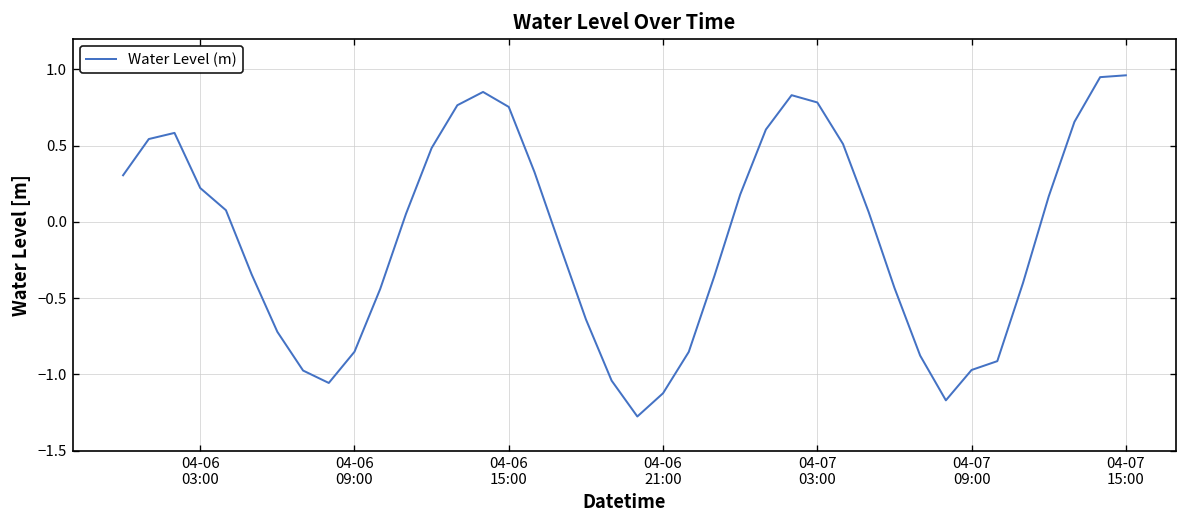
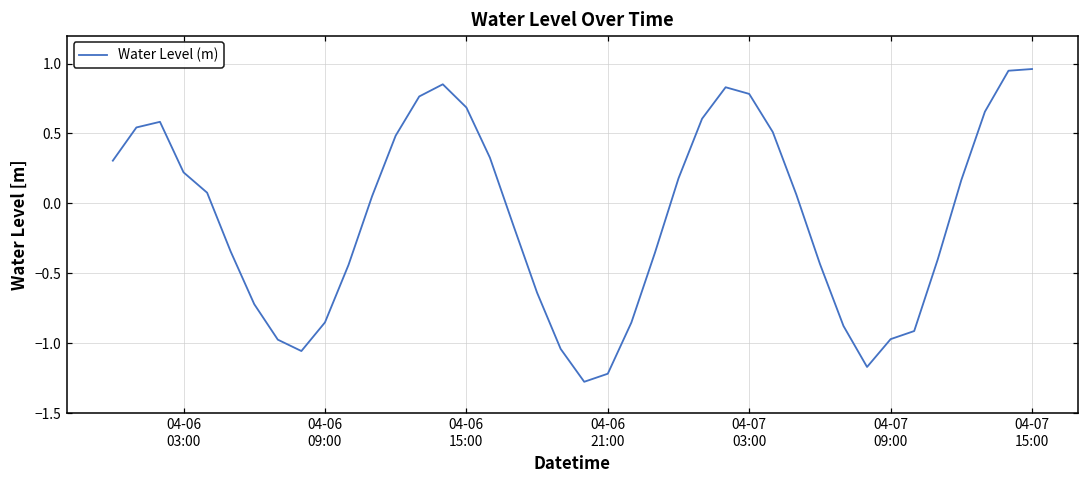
04-06 15:00: 0.75 -> 0.69
04-06 21:00: -1.12 -> -1.22
